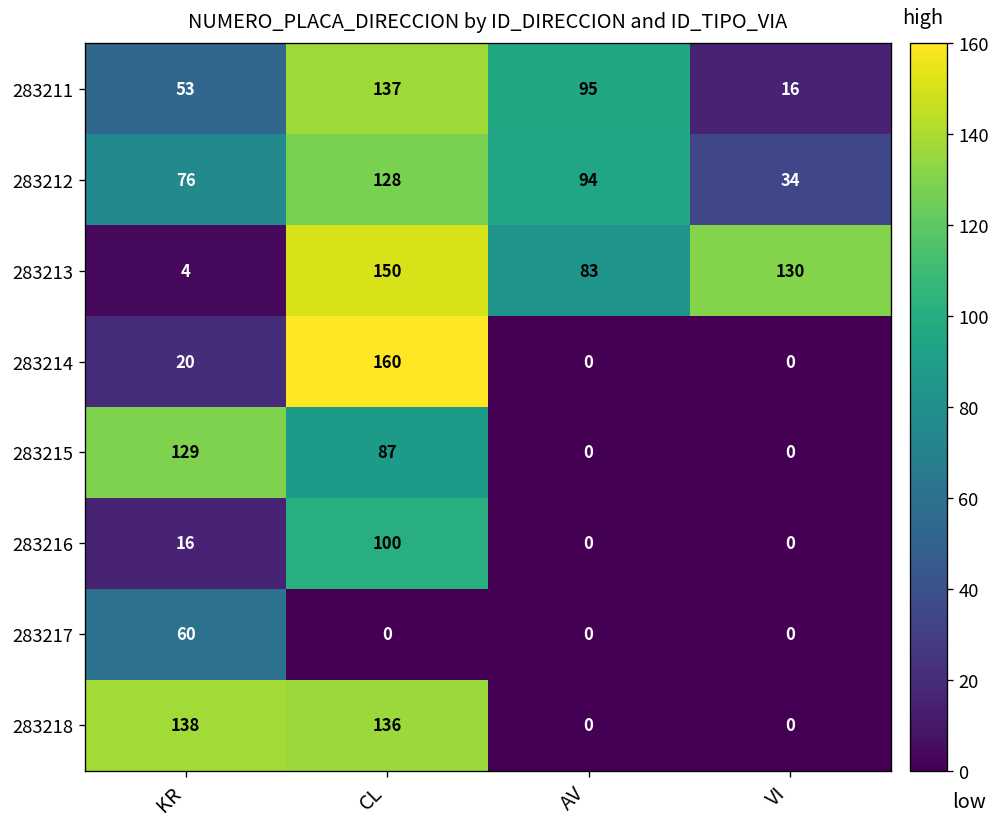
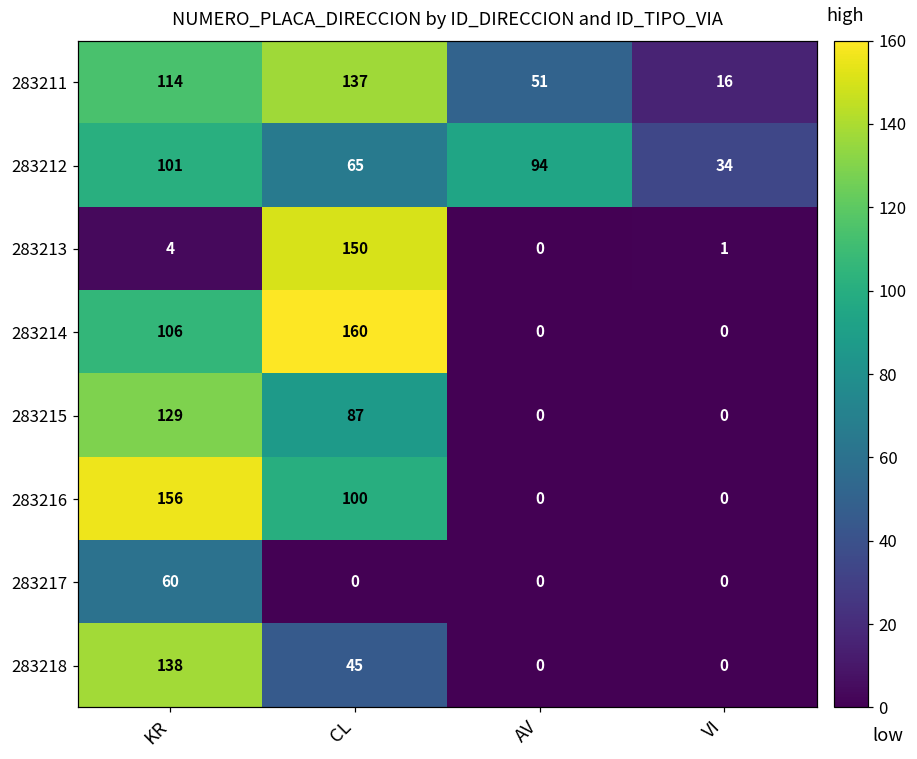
283211, KR: 53 -> 114
283211, AV: 95 -> 51
283212, KR: 76 -> 101
283212, CL: 128 -> 65
283213, AV: 83 -> 0
283213, VI: 130 -> 1
283214, KR: 20 -> 106
283216, KR: 16 -> 156
283218, CL: 136 -> 45
